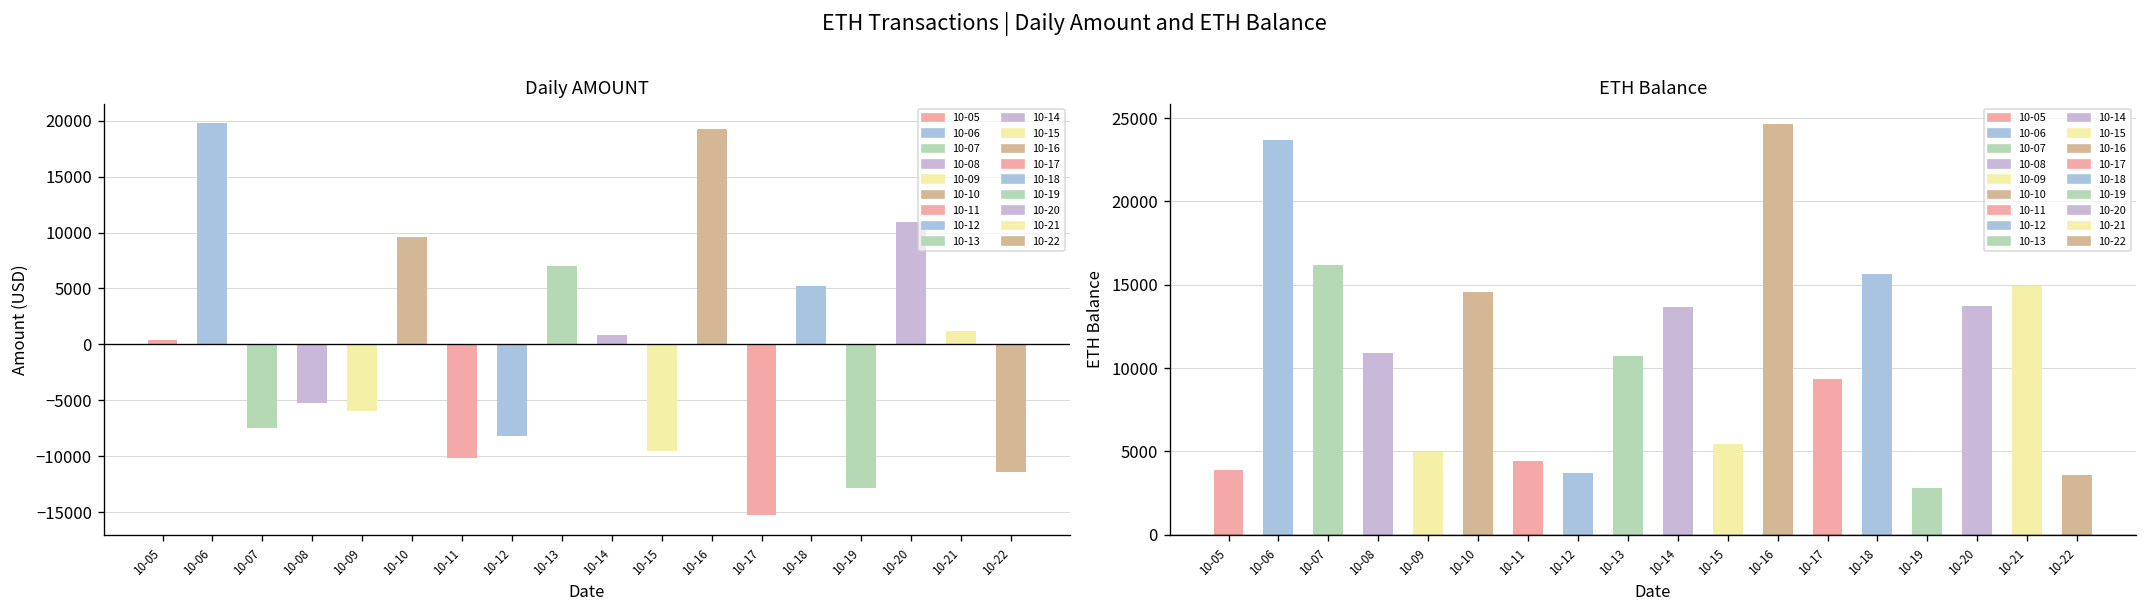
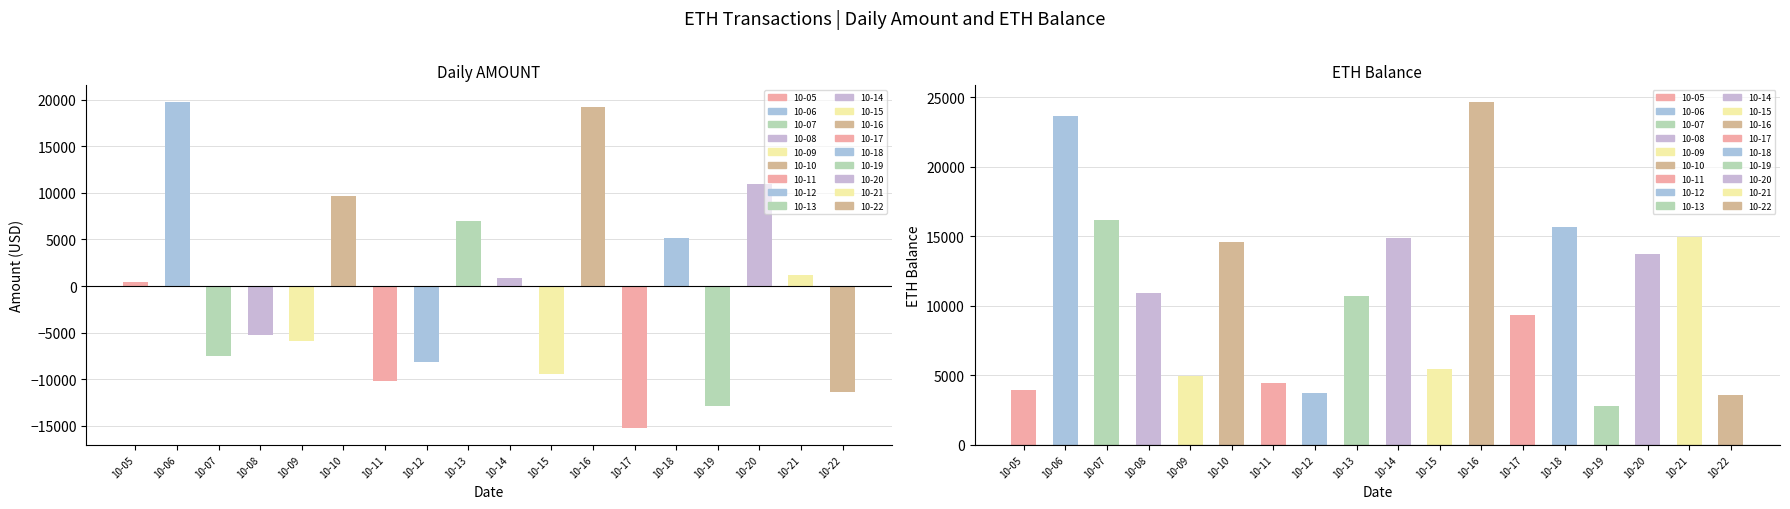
ETH Balance, 10-14: 13600 -> 14900
